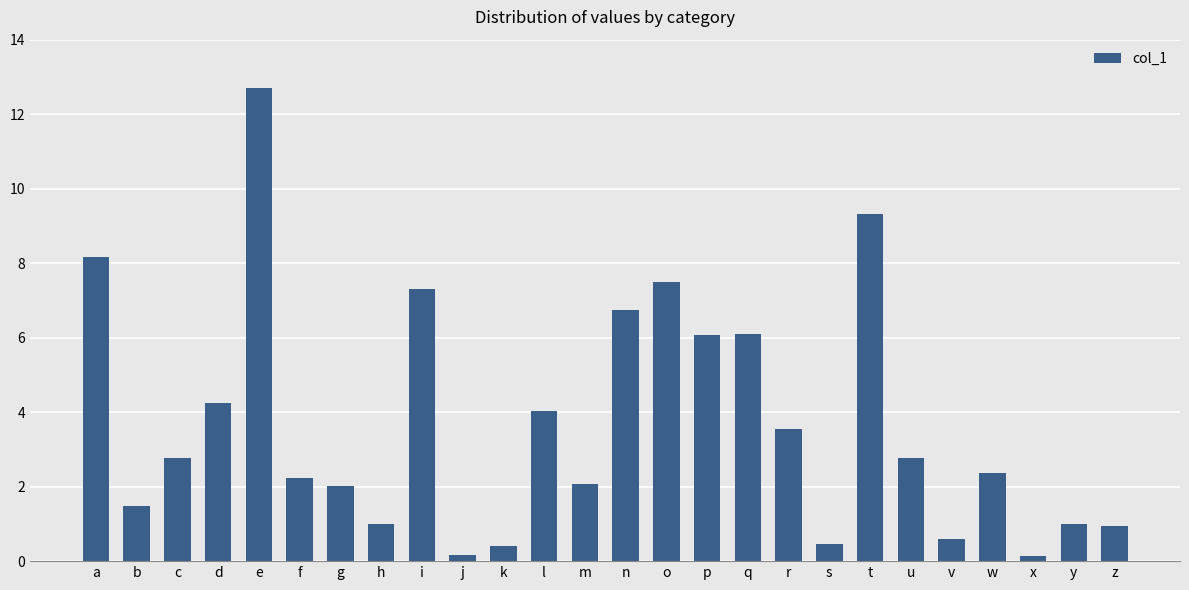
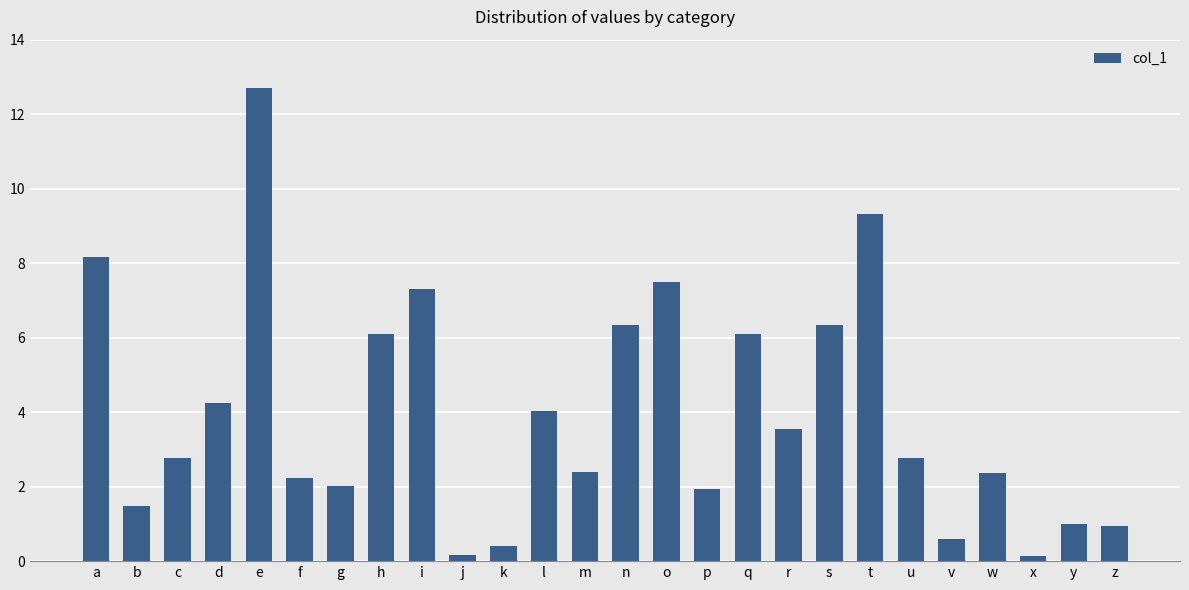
h: 1.0 -> 6.1
m: 2.1 -> 2.4
n: 6.7 -> 6.4
p: 6.1 -> 1.9
s: 0.4 -> 6.3
